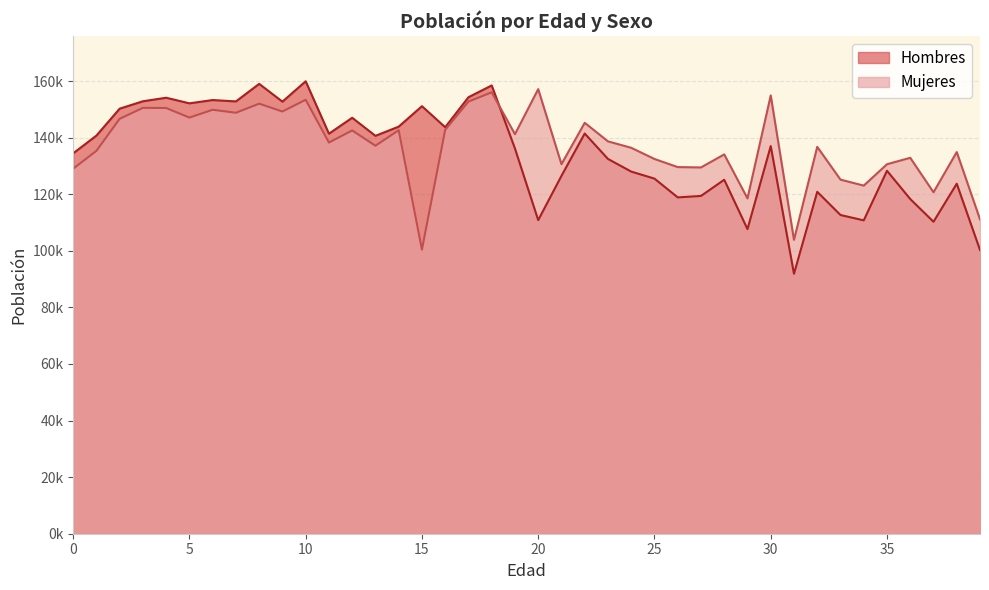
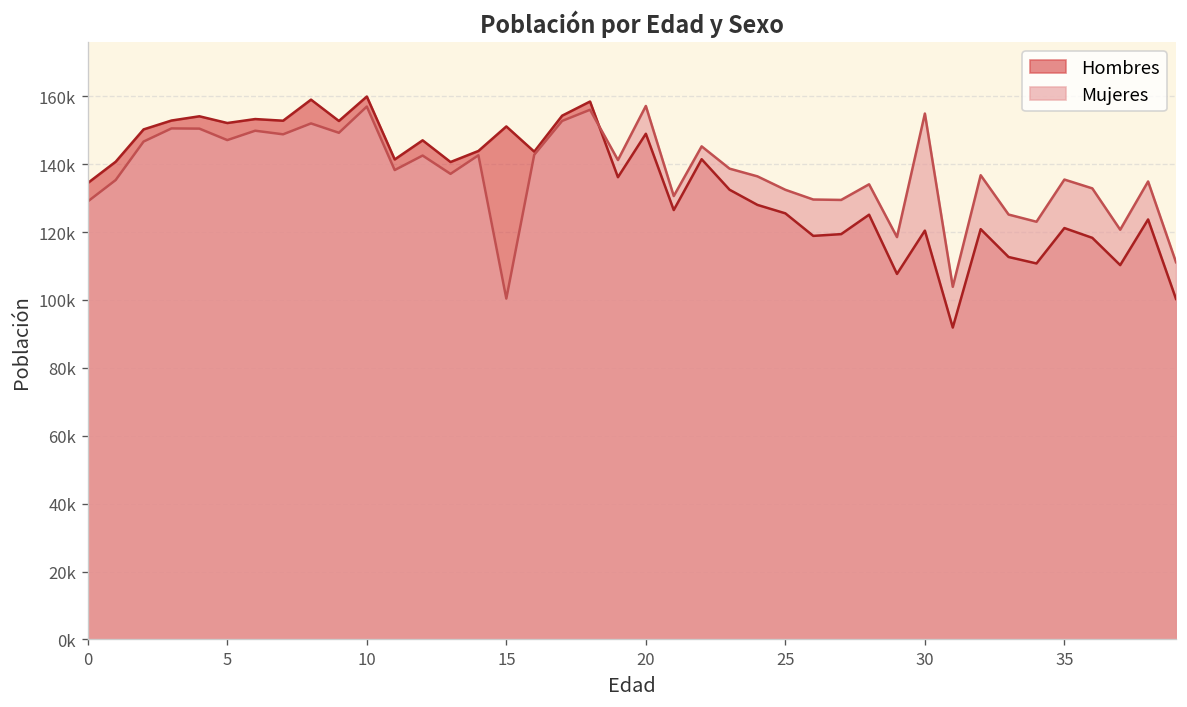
Mujeres, 10: 153000 -> 157000
Hombres, 20: 111000 -> 149000
Hombres, 30: 137000 -> 120000
Hombres, 35: 128000 -> 121000
Mujeres, 35: 131000 -> 135000
